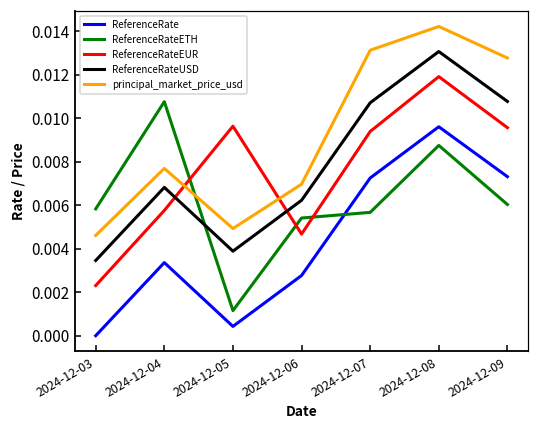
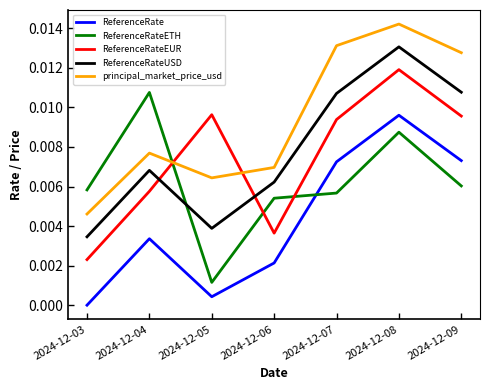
principal_market_price_usd, 2024-12-05: 0.0049 -> 0.0064
ReferenceRate, 2024-12-06: 0.0028 -> 0.0021
ReferenceRateEUR, 2024-12-06: 0.0047 -> 0.0036
